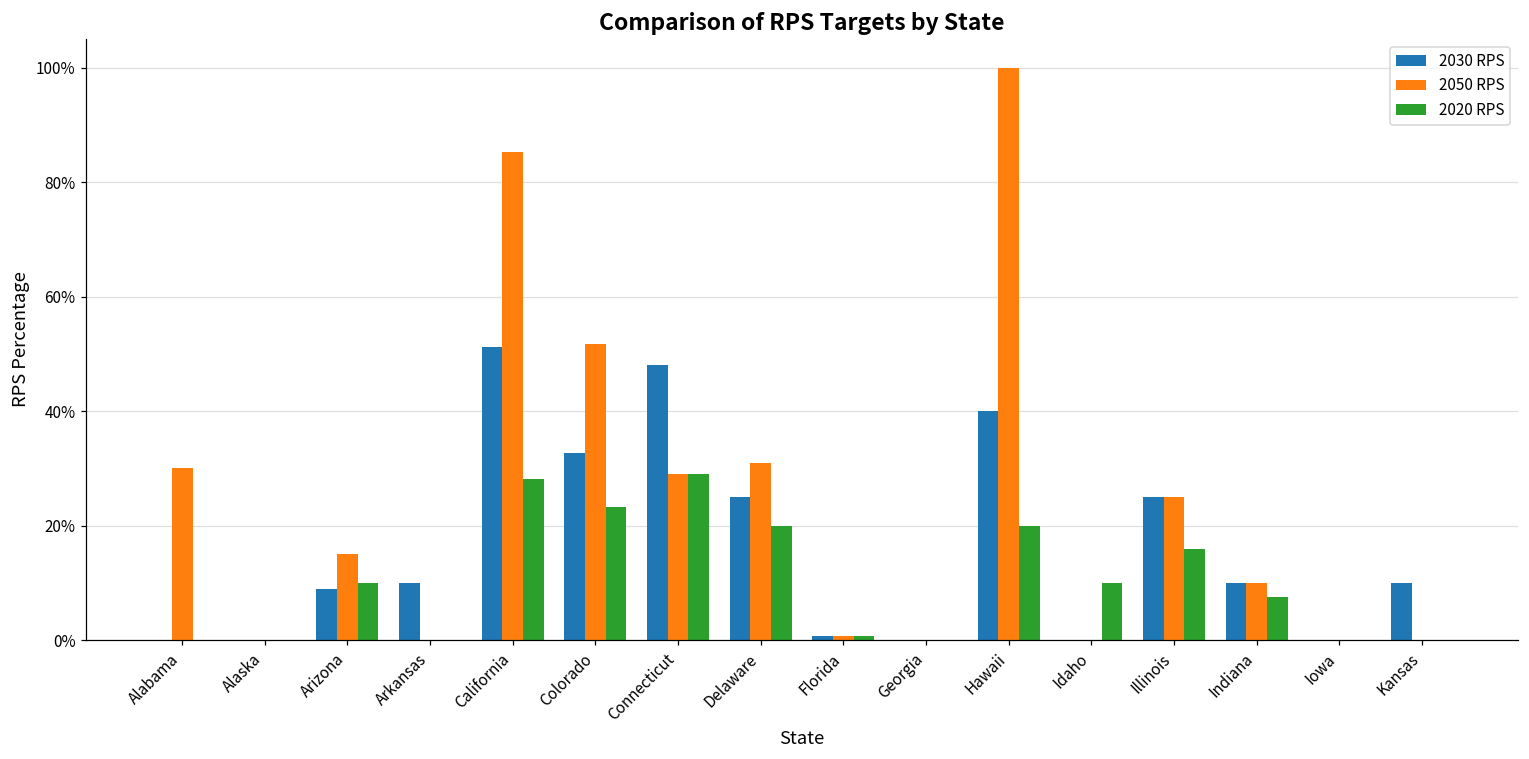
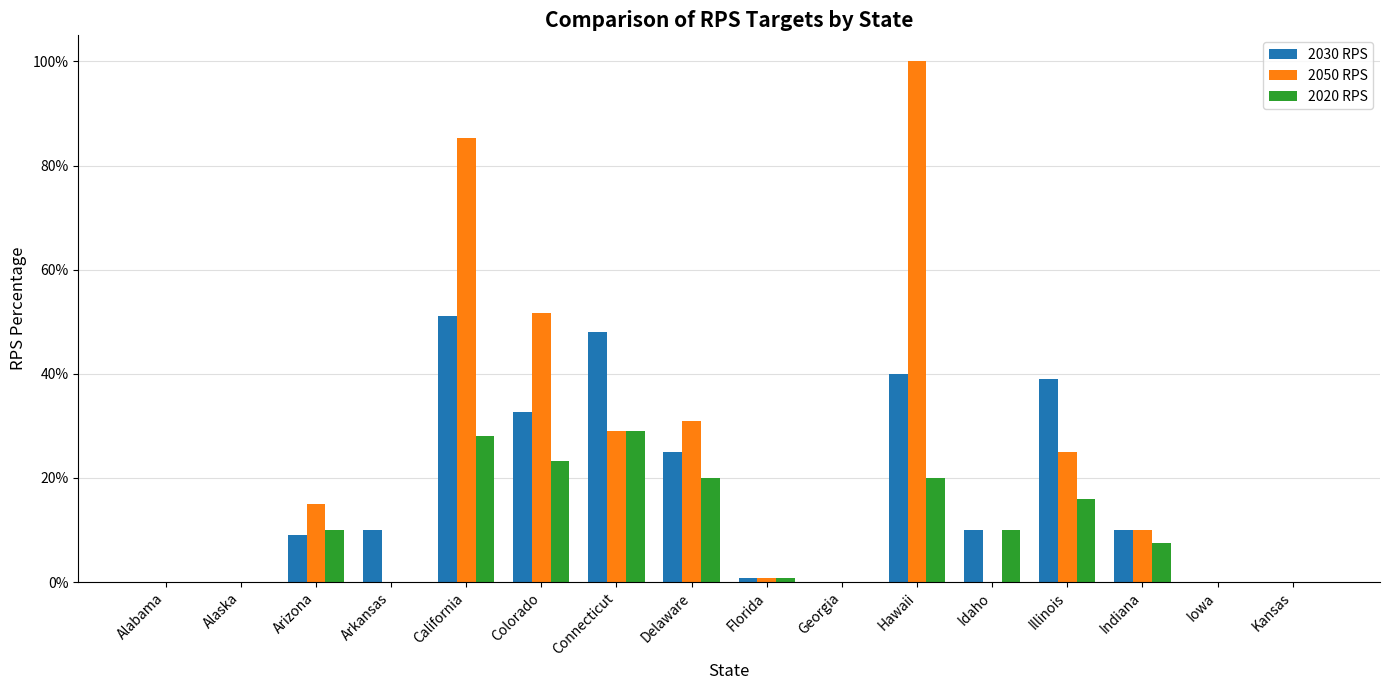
2050 RPS, Alabama: 30% -> 0%
2030 RPS, Idaho: 0% -> 10%
2030 RPS, Illinois: 25% -> 39%
2030 RPS, Kansas: 10% -> 0%
